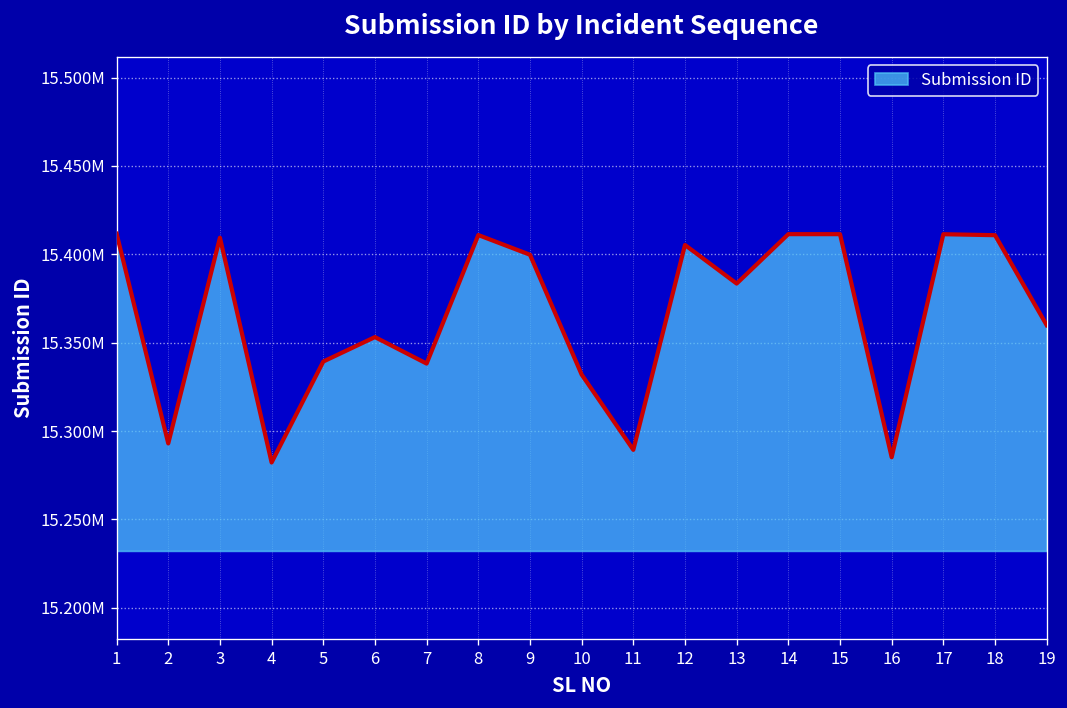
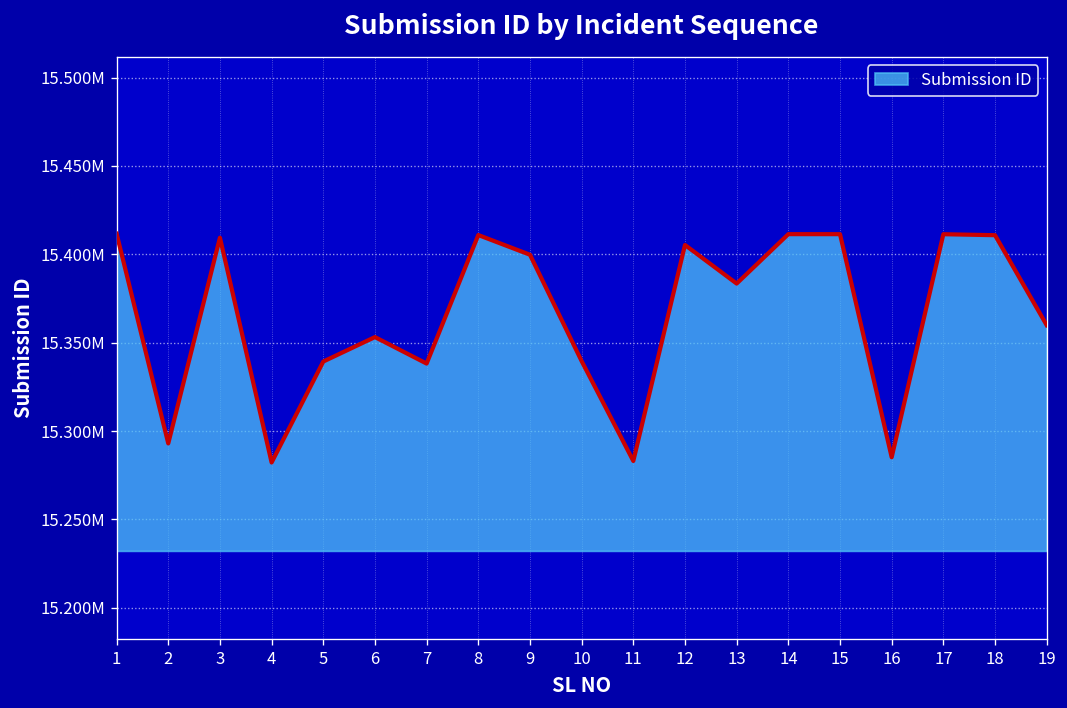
10: 15332000 -> 15340000
11: 15289000 -> 15283000
